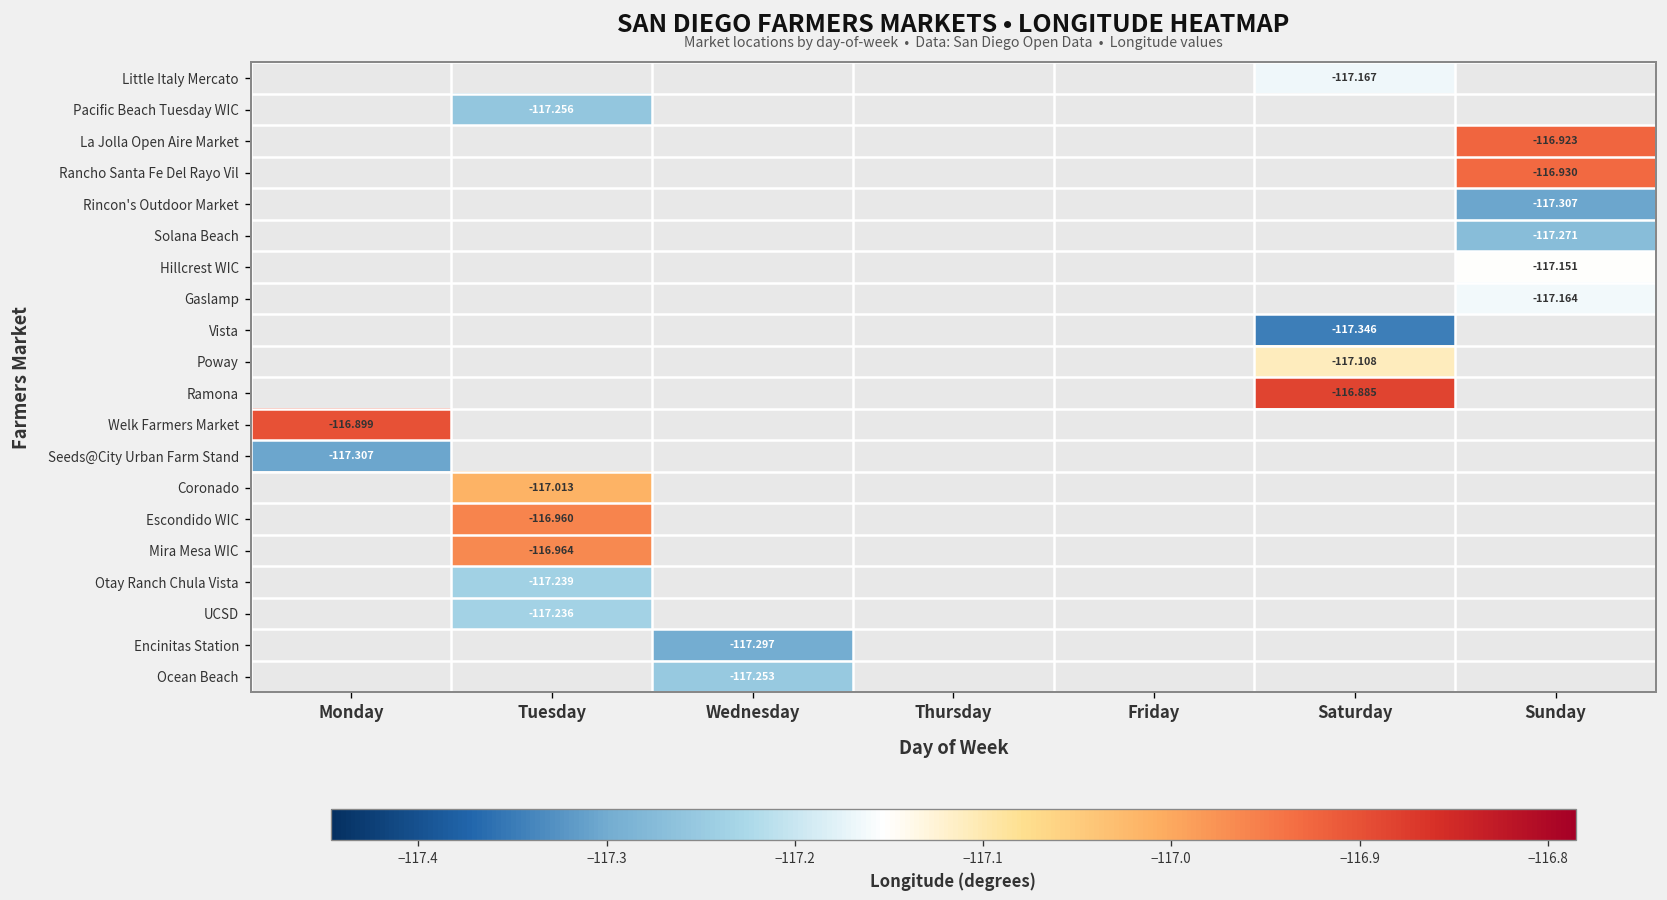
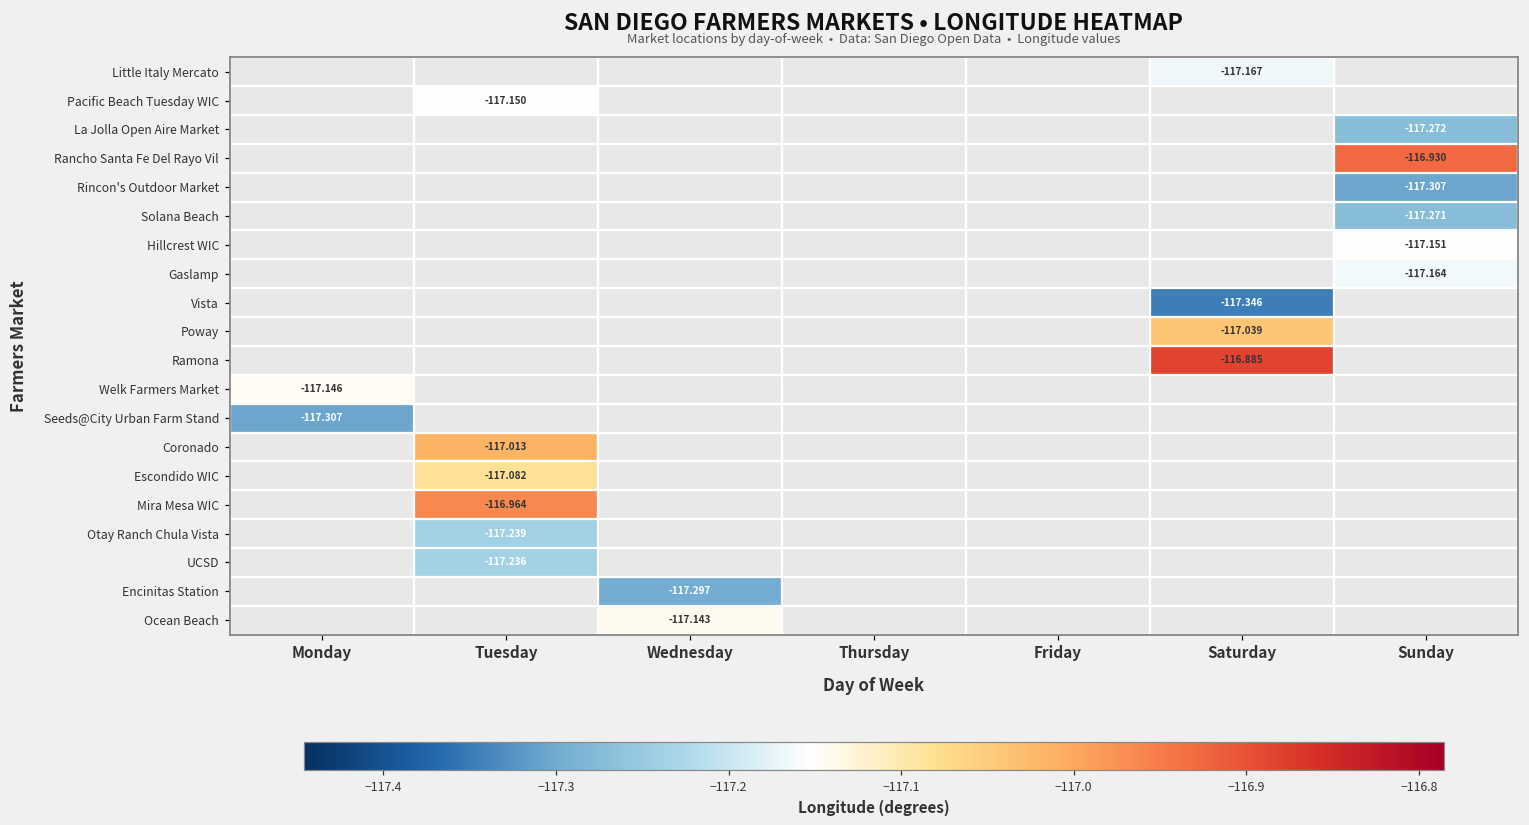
Pacific Beach Tuesday WIC, Tuesday: -117.256 -> -117.150
La Jolla Open Aire Market, Sunday: -116.923 -> -117.272
Poway, Saturday: -117.108 -> -117.039
Welk Farmers Market, Monday: -116.899 -> -117.146
Escondido WIC, Tuesday: -116.960 -> -117.082
Ocean Beach, Wednesday: -117.253 -> -117.143
